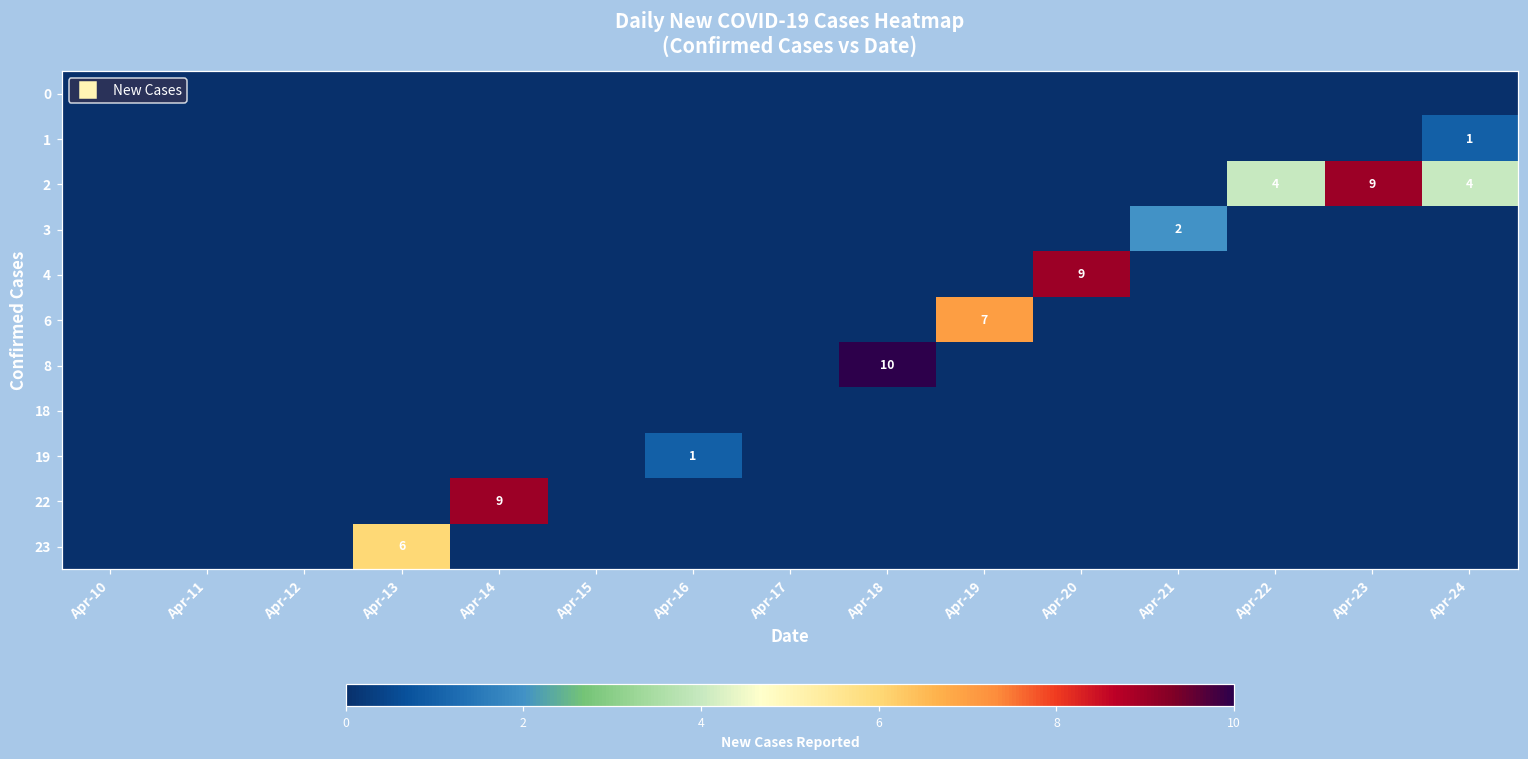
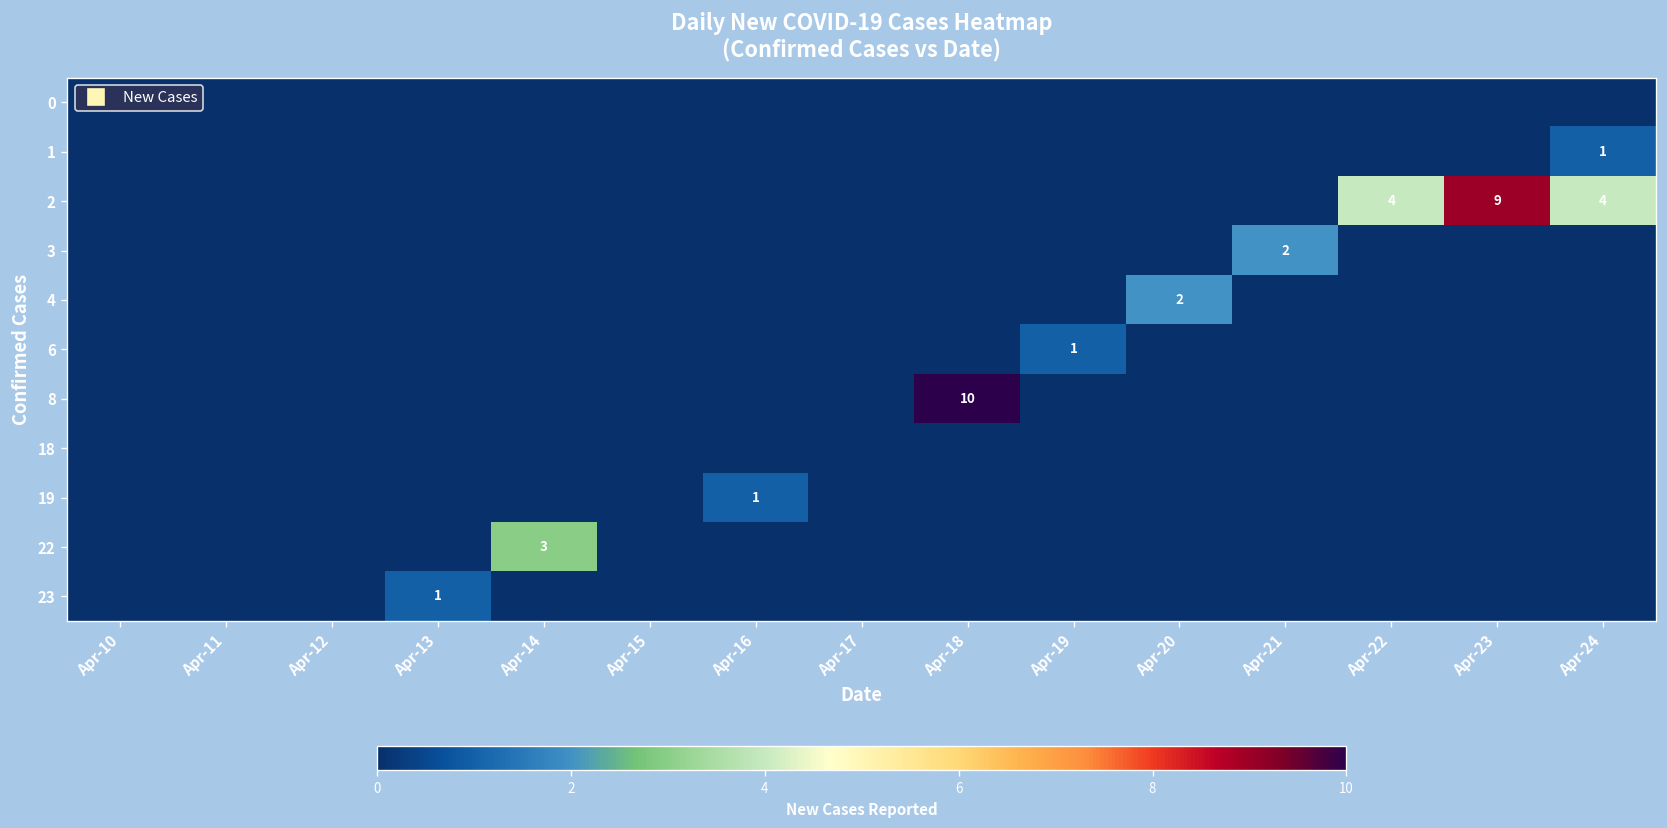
4, Apr-20: 9 -> 2
6, Apr-19: 7 -> 1
22, Apr-14: 9 -> 3
23, Apr-13: 6 -> 1
